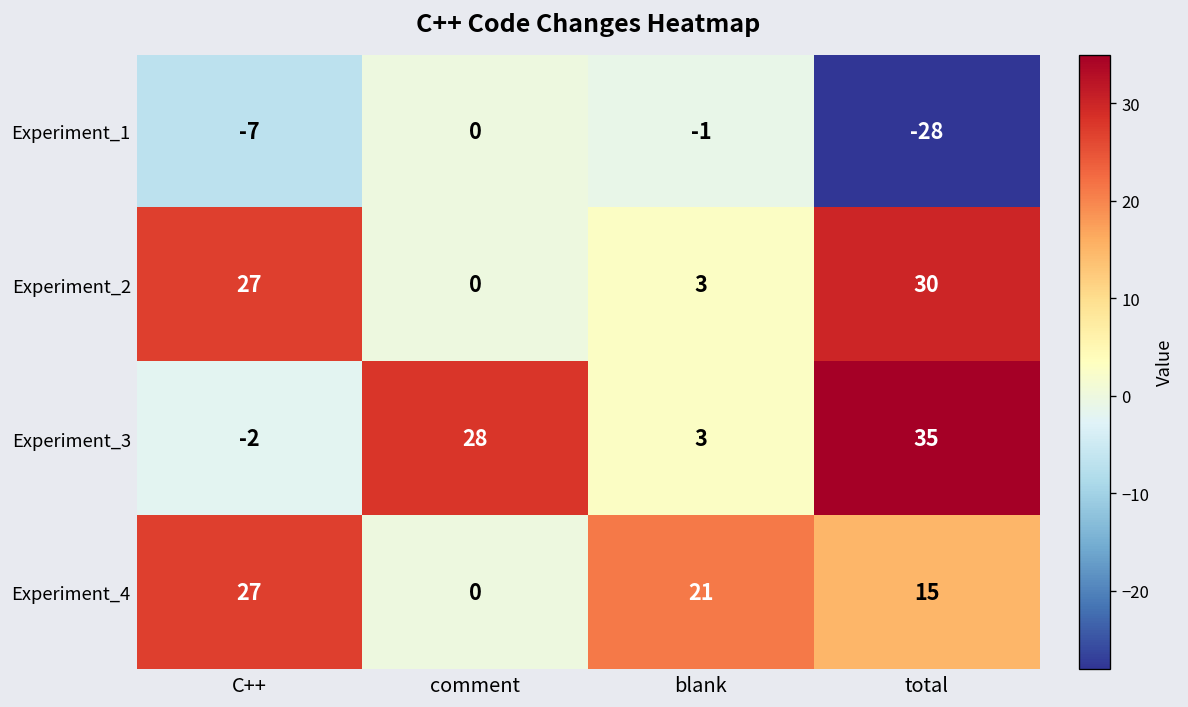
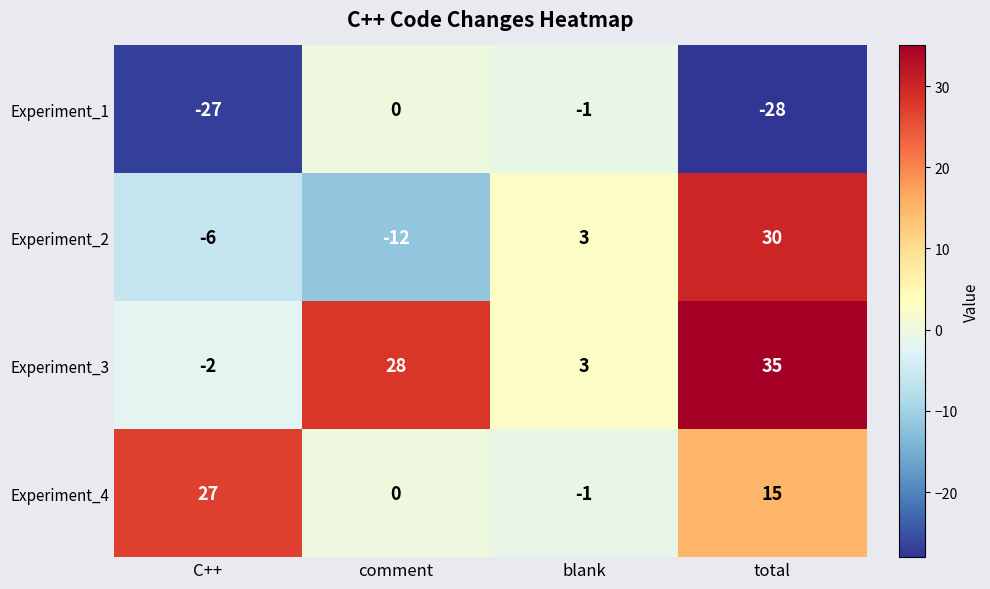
Experiment_1, C++: -7 -> -27
Experiment_2, C++: 27 -> -6
Experiment_2, comment: 0 -> -12
Experiment_4, blank: 21 -> -1
